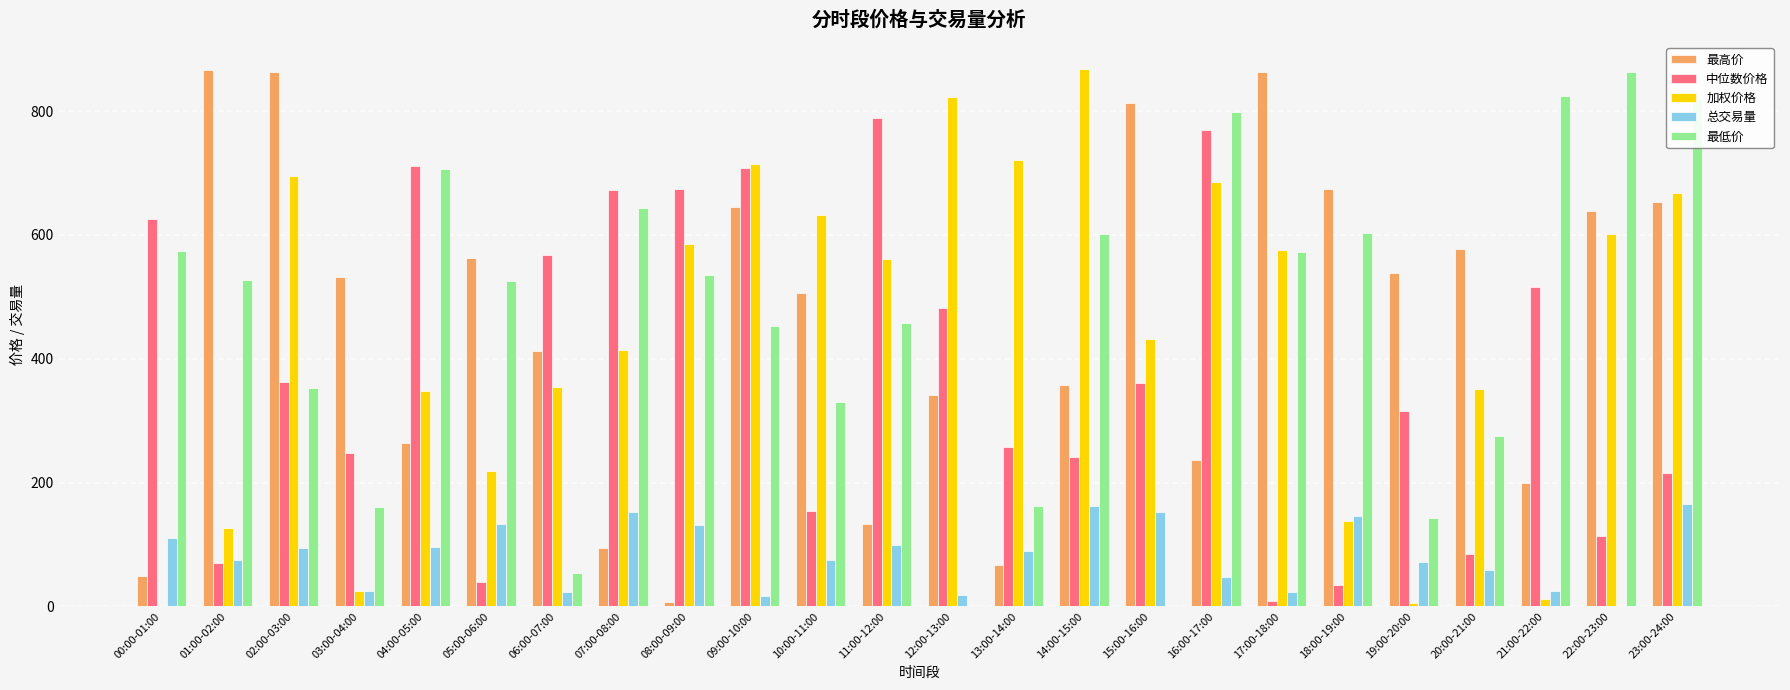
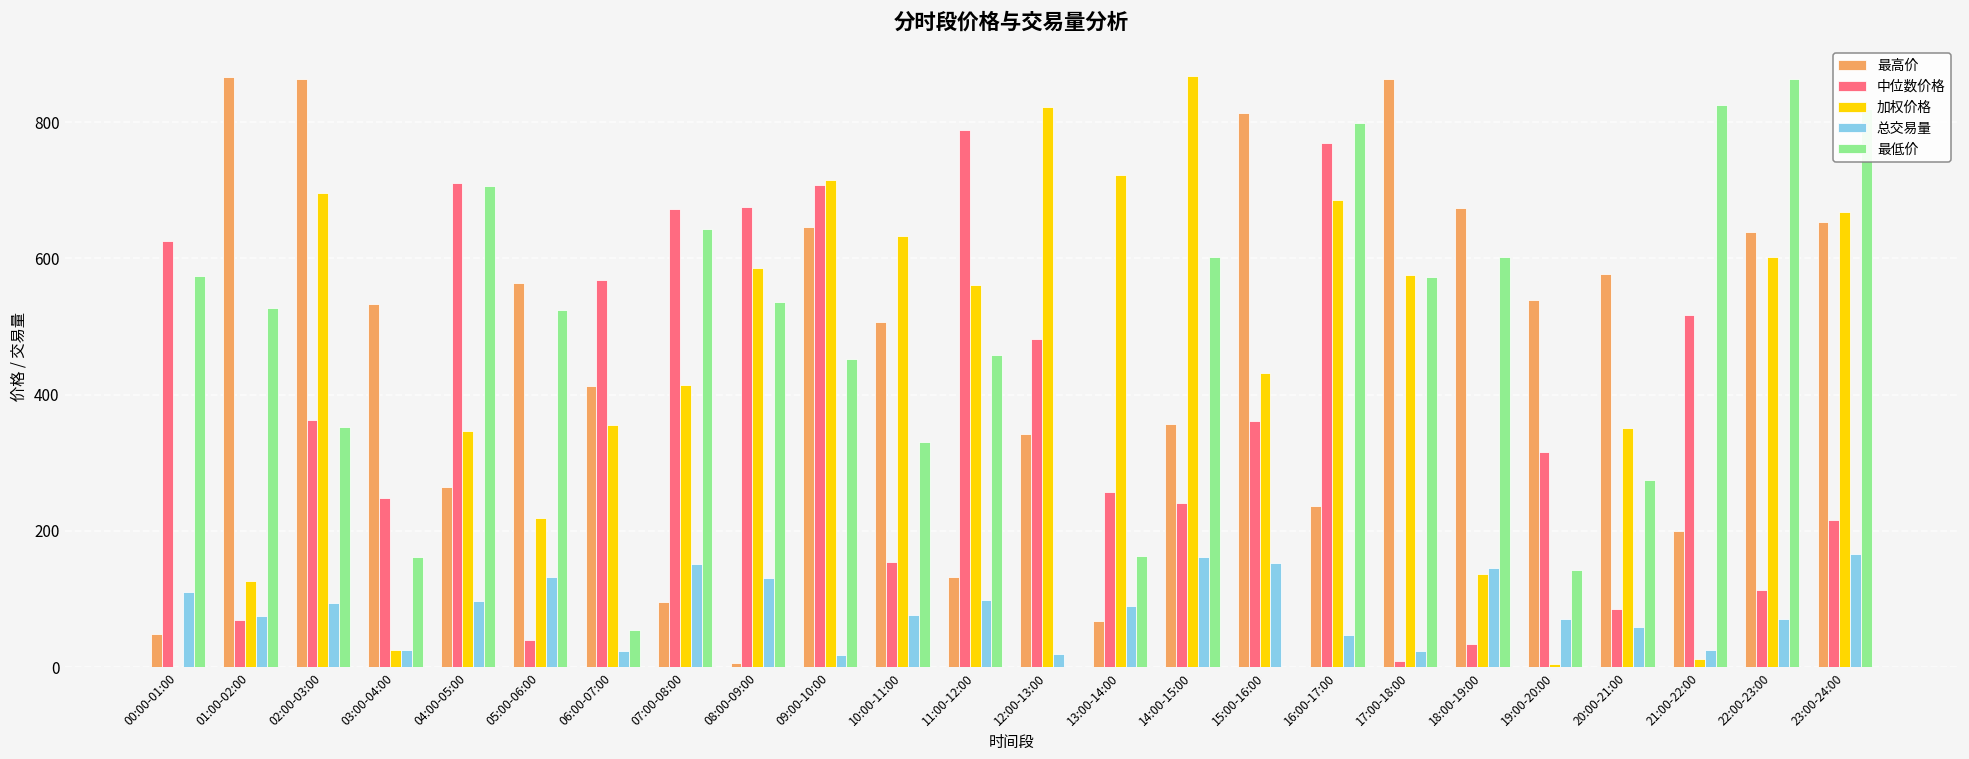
总交易量, 22:00-23:00: 0 -> 70
